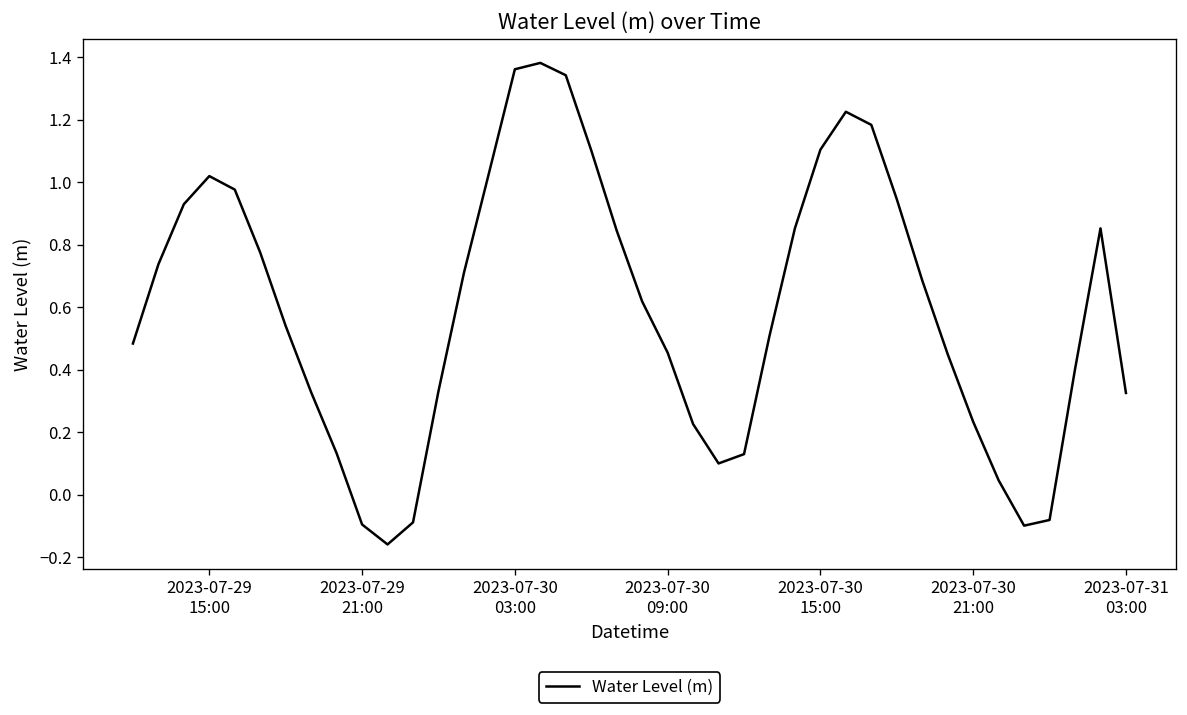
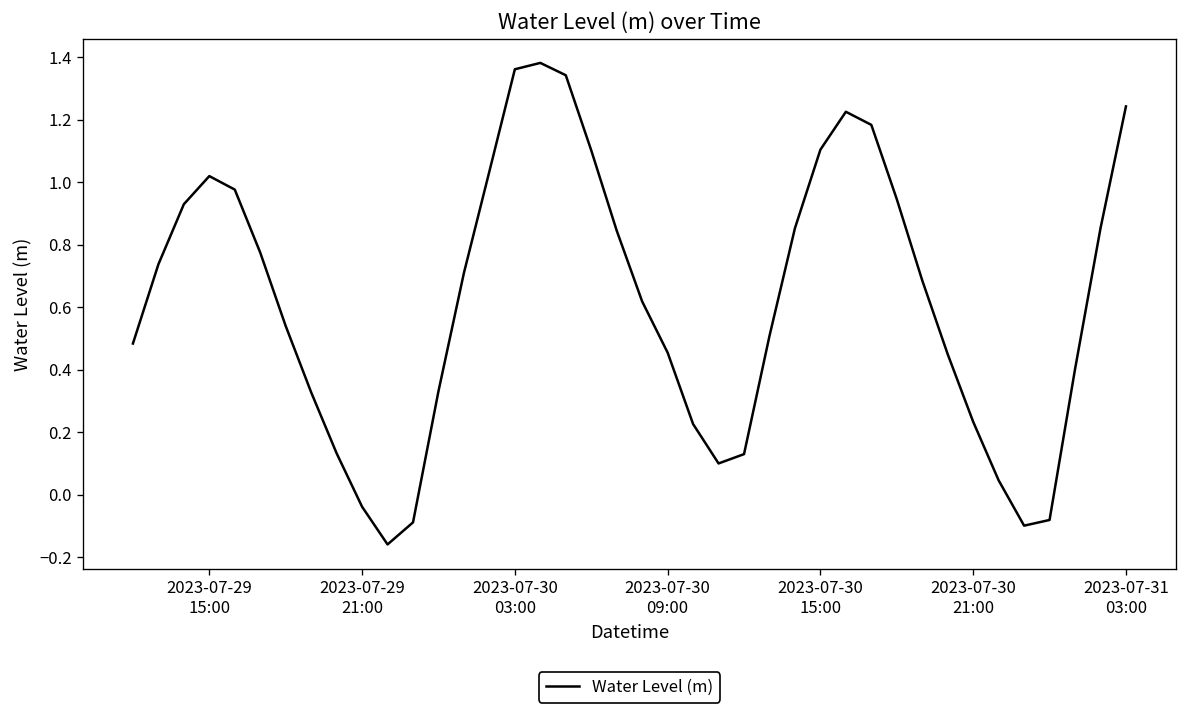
2023-07-29 21:00: -0.10 -> -0.04
2023-07-31 03:00: 0.33 -> 1.24
